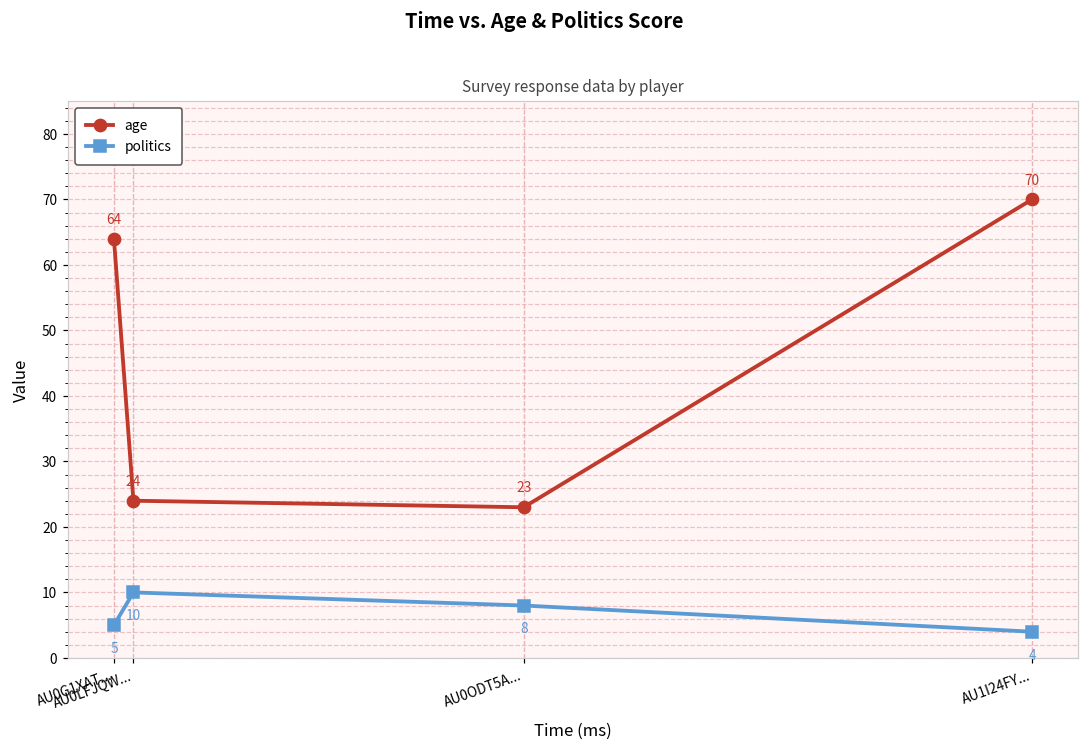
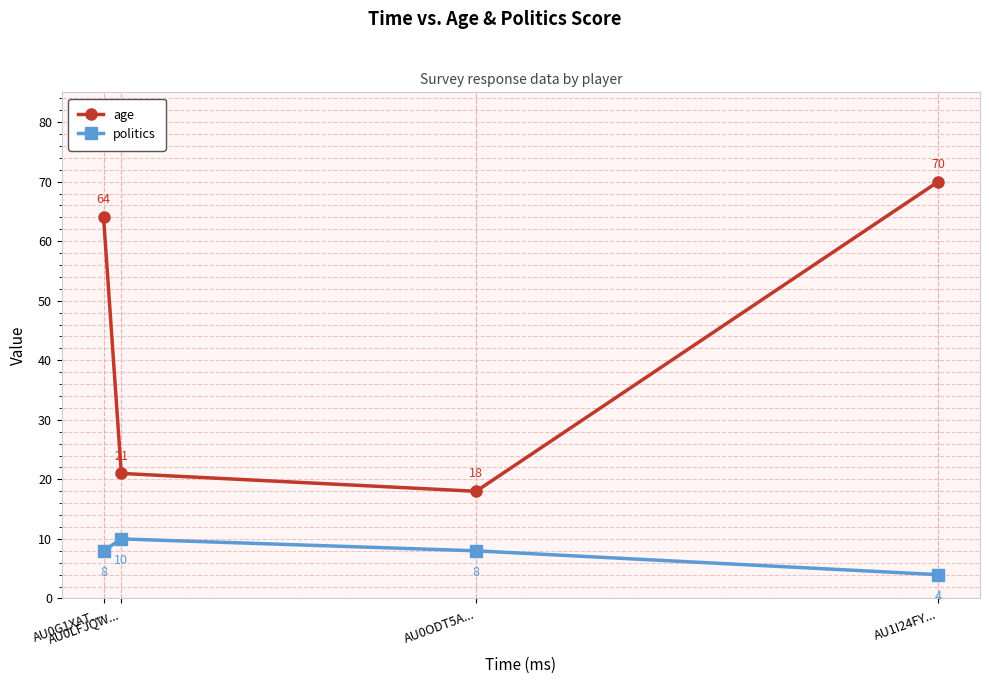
politics, AU0G1XAT...: 5 -> 8
age, AU0LFJQW...: 24 -> 21
age, AU0ODT5A...: 23 -> 18
